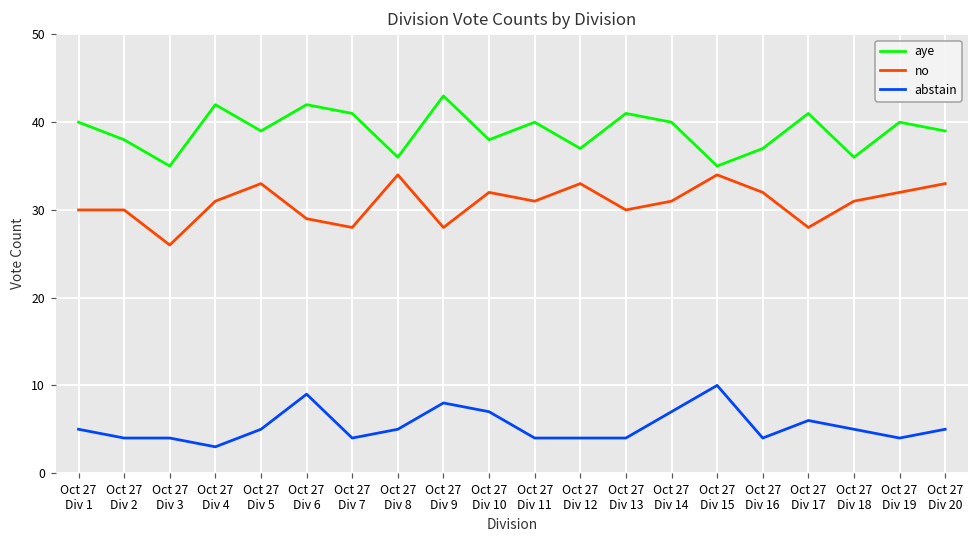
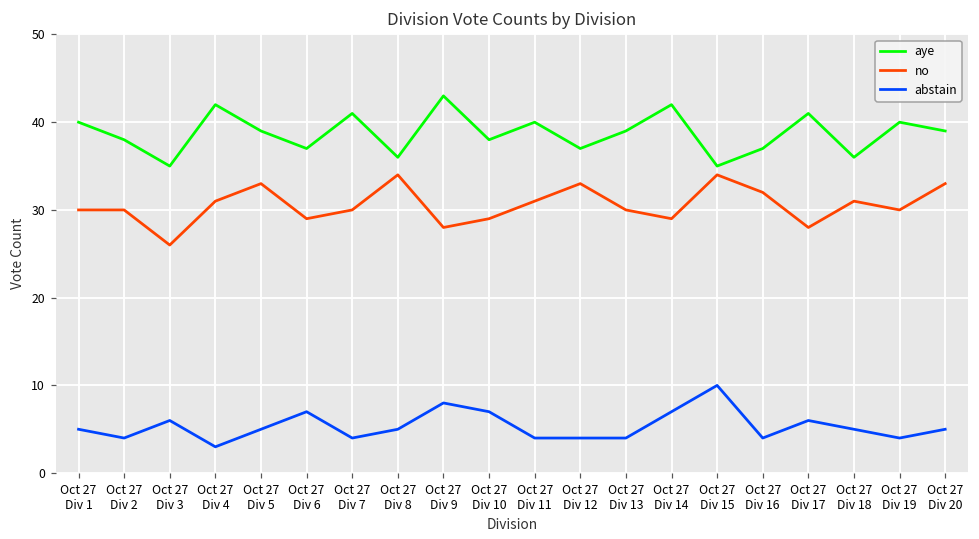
abstain, Oct 27 Div 3: 4 -> 6
aye, Oct 27 Div 6: 42 -> 37
abstain, Oct 27 Div 6: 9 -> 7
no, Oct 27 Div 7: 28 -> 30
no, Oct 27 Div 10: 32 -> 29
aye, Oct 27 Div 13: 41 -> 39
aye, Oct 27 Div 14: 40 -> 42
no, Oct 27 Div 14: 31 -> 29
no, Oct 27 Div 19: 32 -> 30
